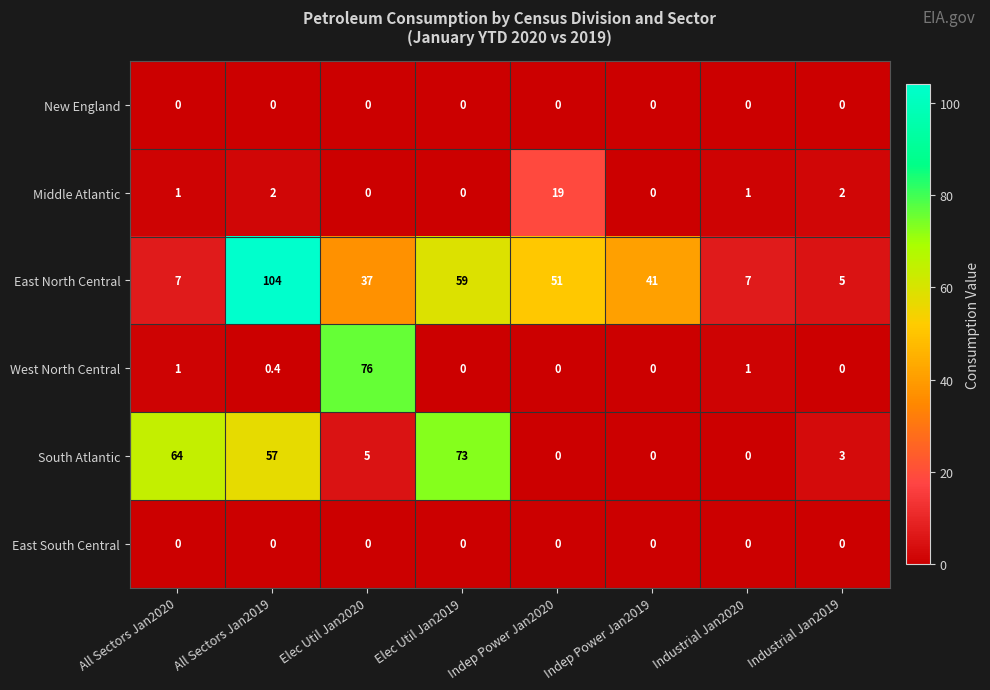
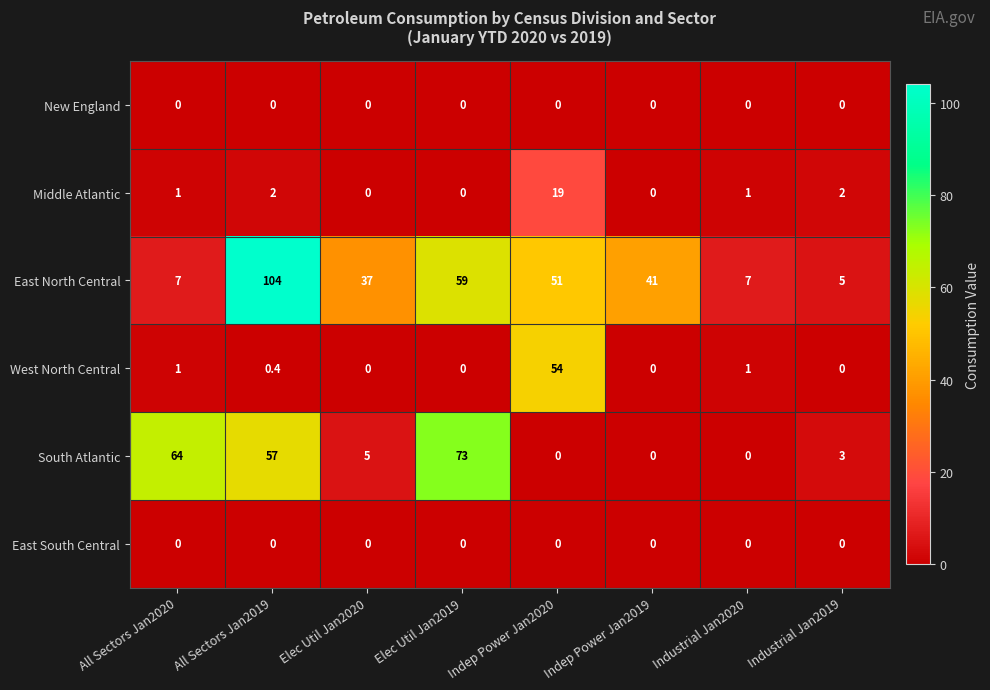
West North Central, Elec Util Jan2020: 76 -> 0
West North Central, Indep Power Jan2020: 0 -> 54
